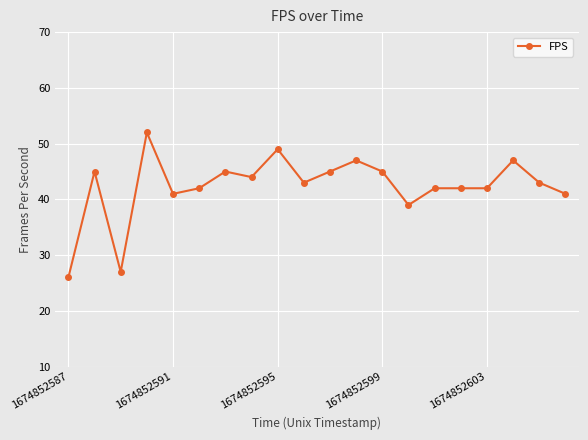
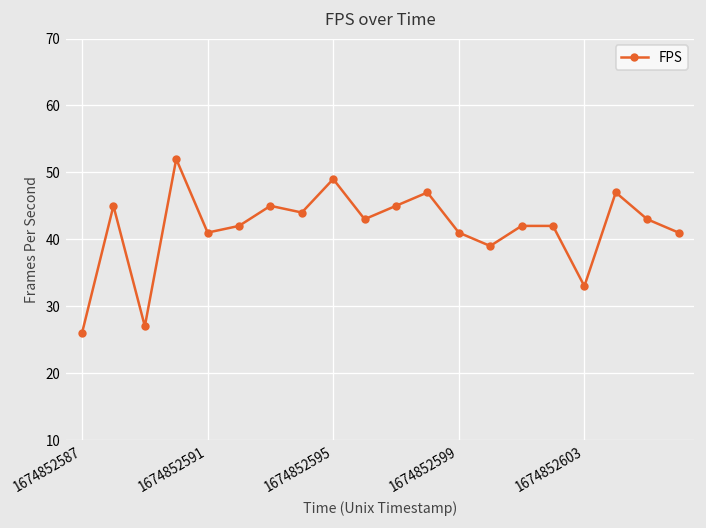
1674852599: 45 -> 41
1674852603: 42 -> 33
